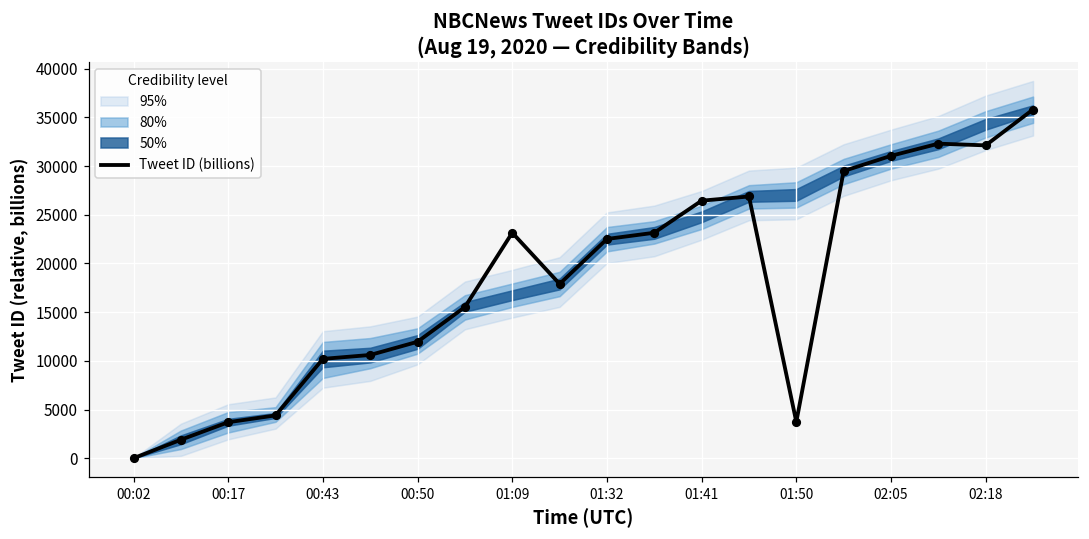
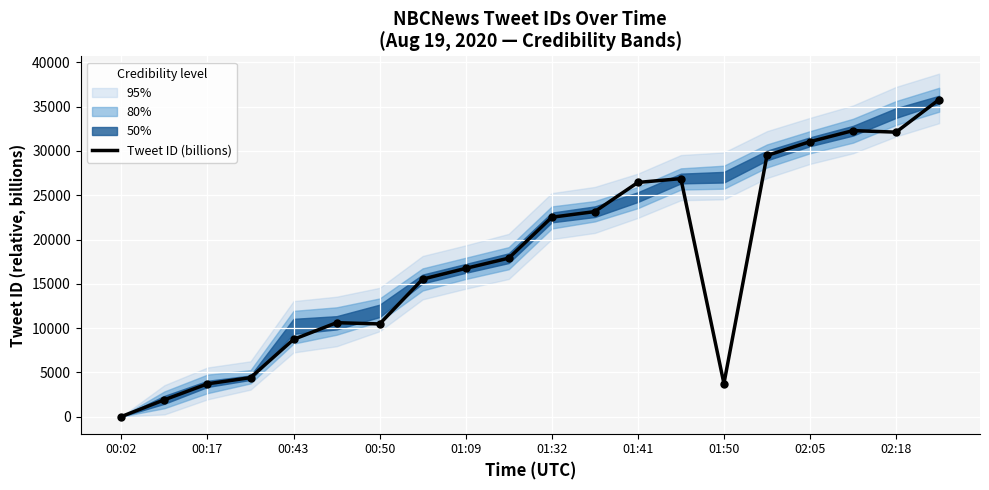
Tweet ID (billions), 00:43: 10000 -> 9000
Tweet ID (billions), 00:50: 12000 -> 10000
Tweet ID (billions), 01:09: 23000 -> 17000
